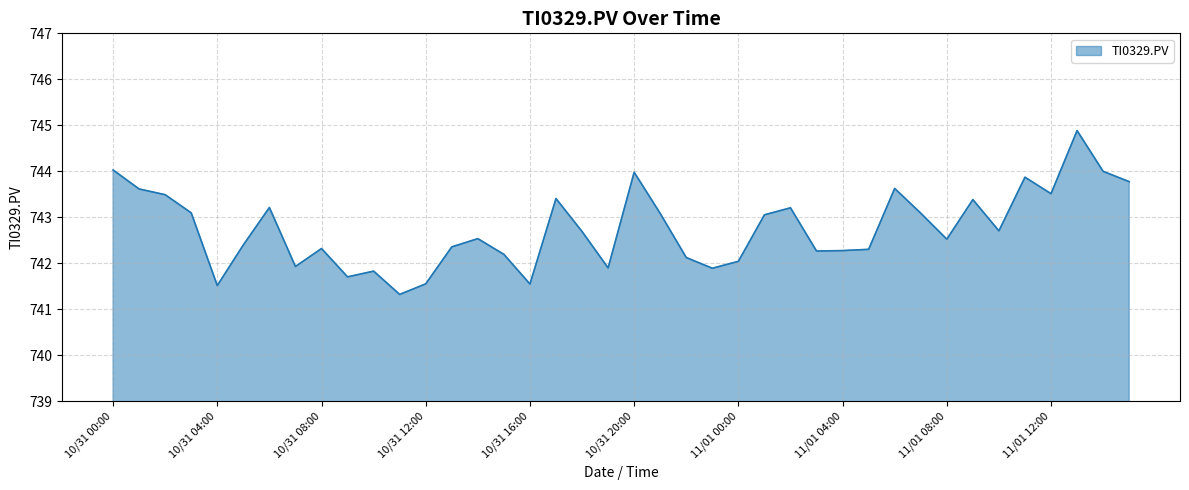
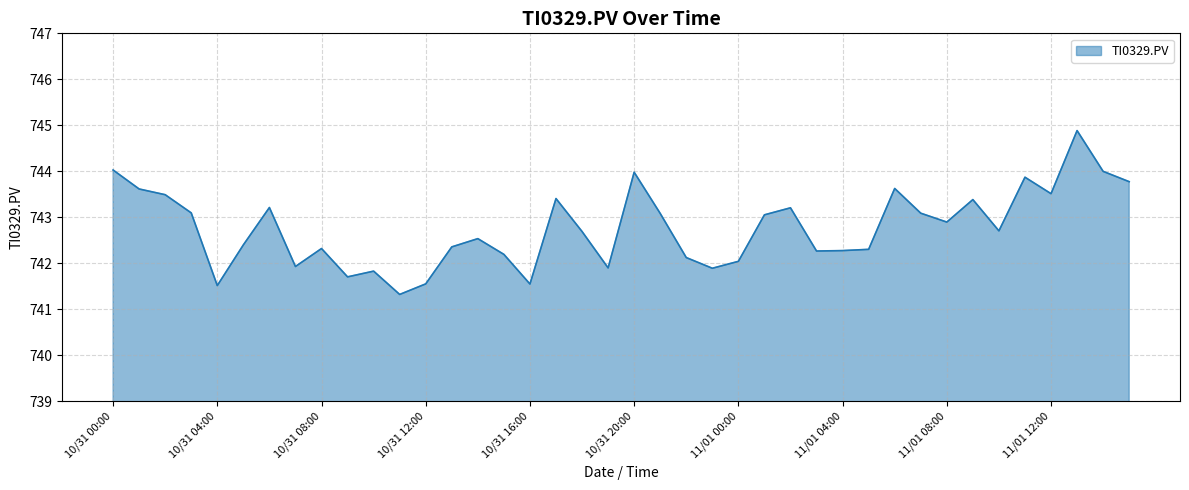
11/01 08:00: 742.5 -> 742.9
